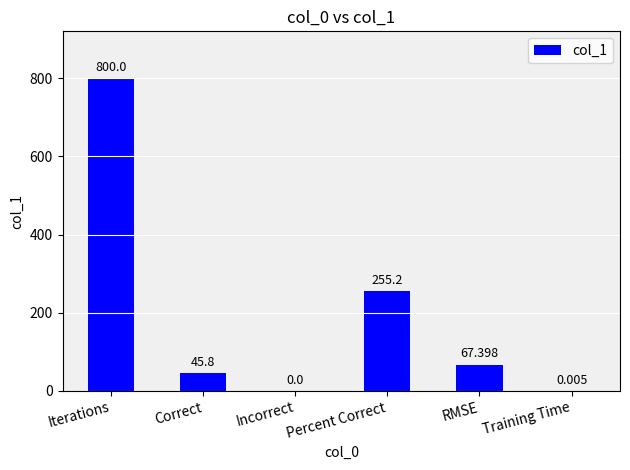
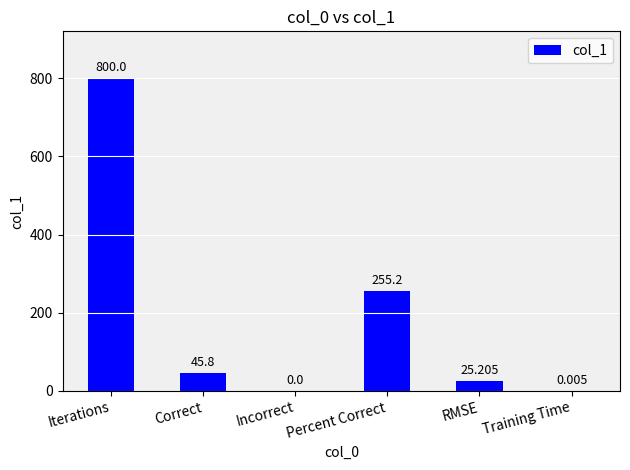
RMSE: 67.398 -> 25.205
